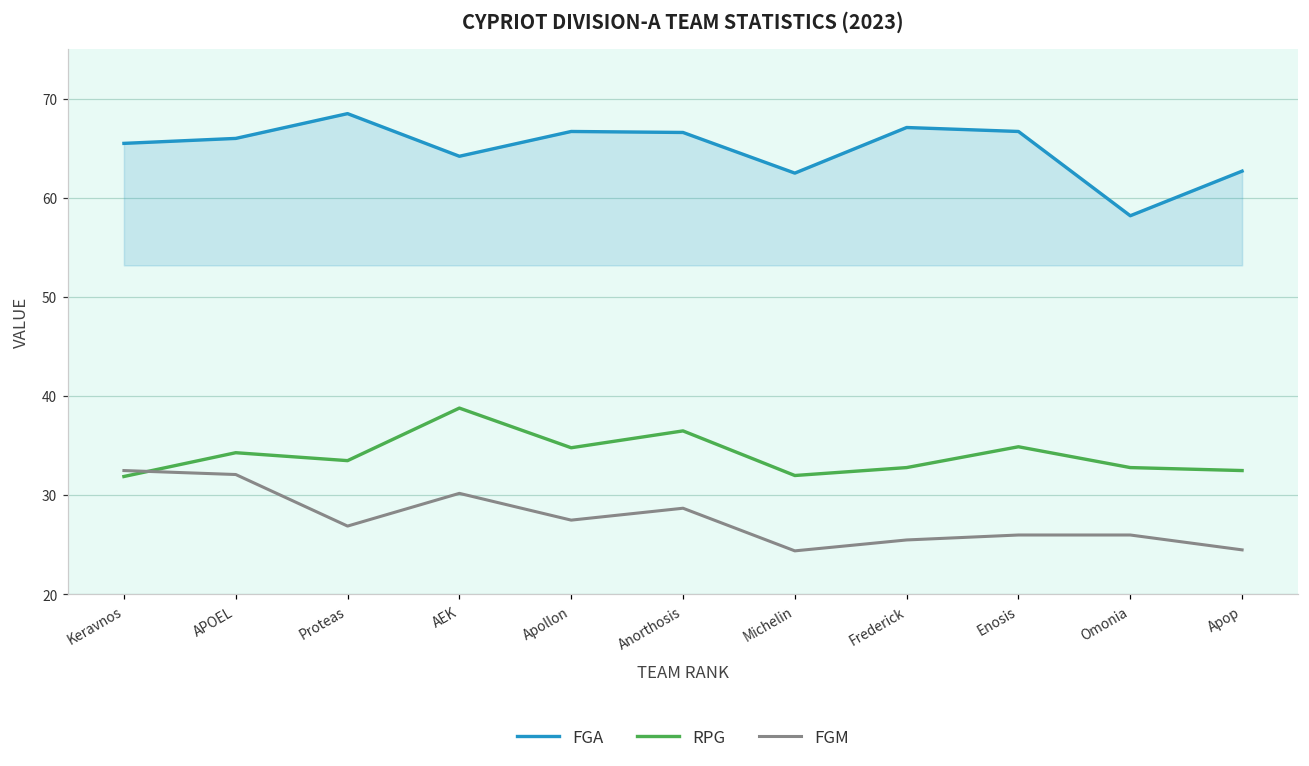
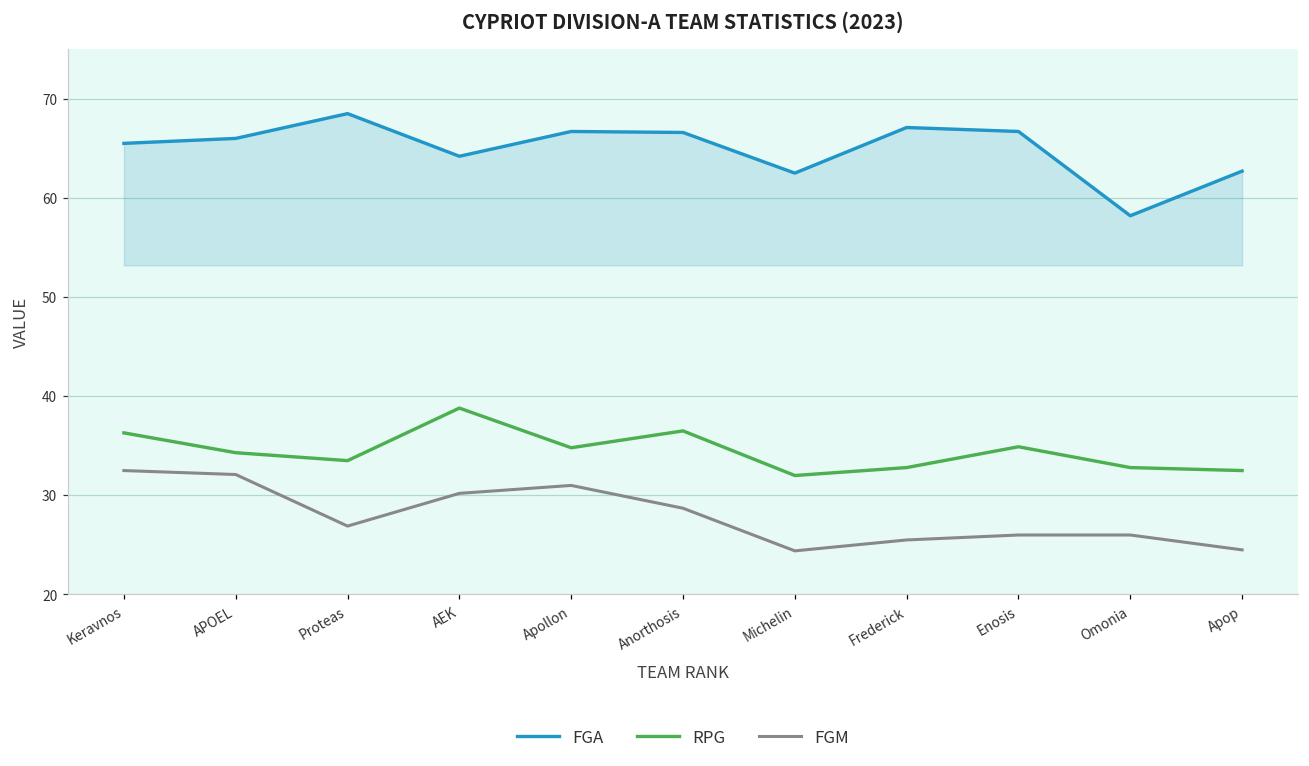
RPG, Keravnos: 32 -> 36
FGM, Apollon: 28 -> 31
